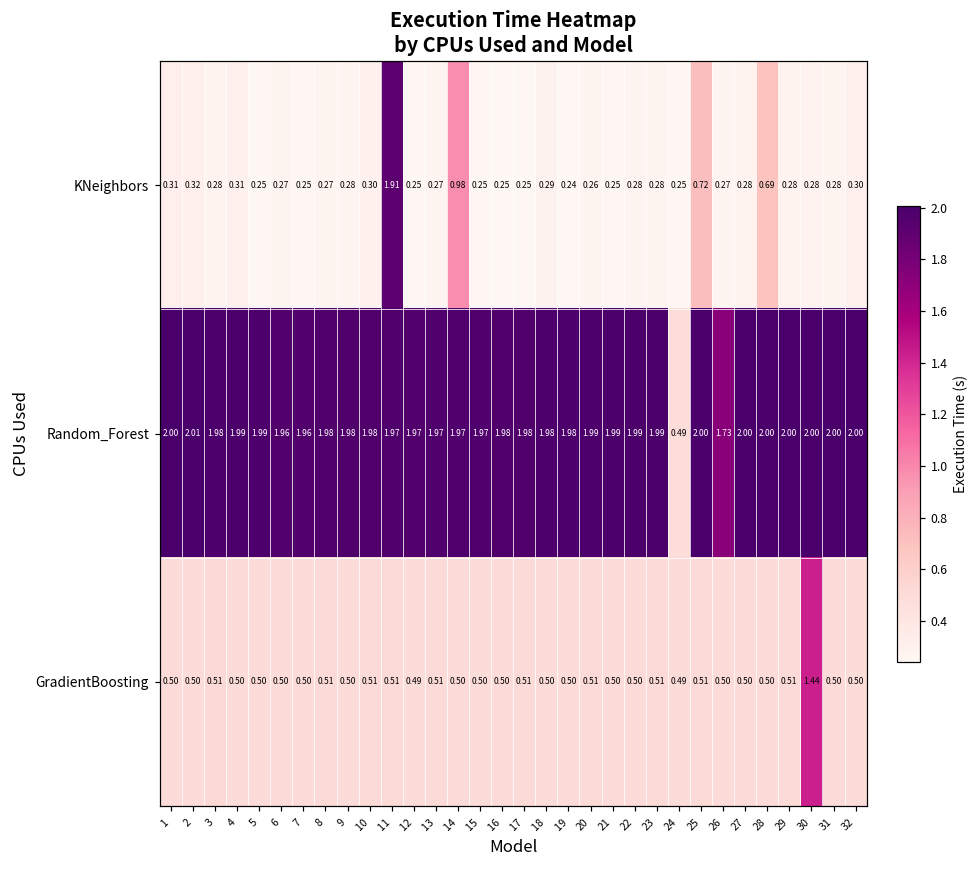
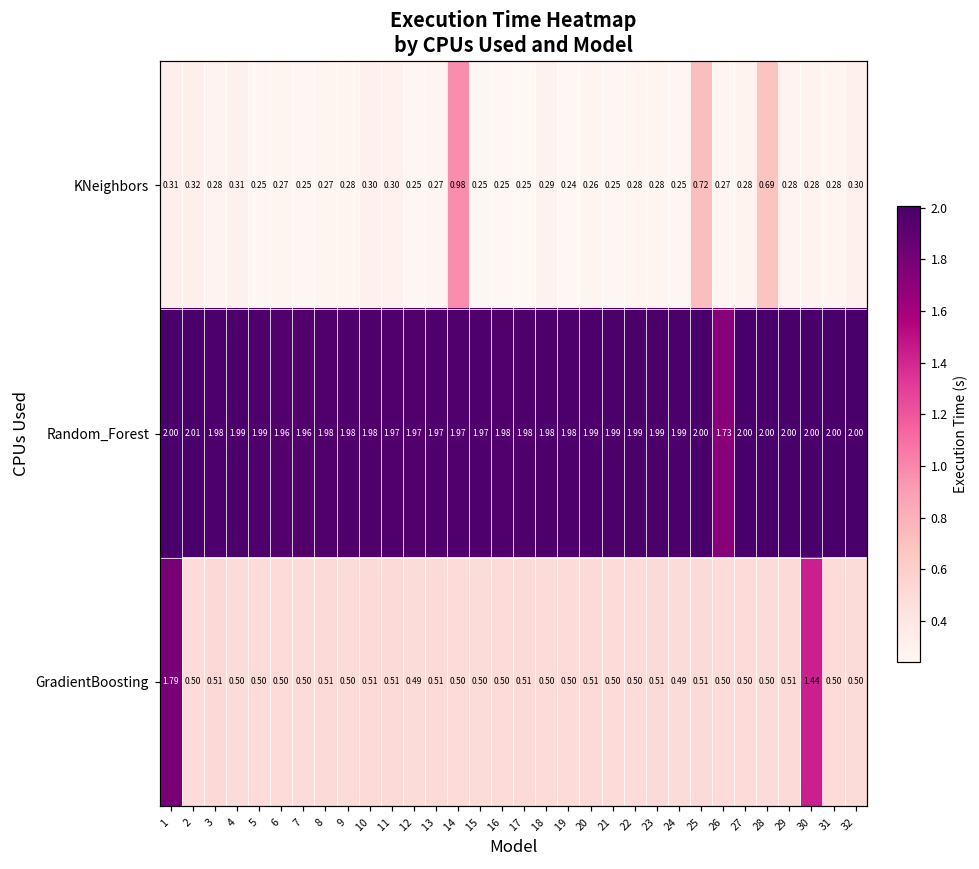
KNeighbors, 11: 1.91 -> 0.30
Random_Forest, 24: 0.49 -> 1.99
GradientBoosting, 1: 0.50 -> 1.79
